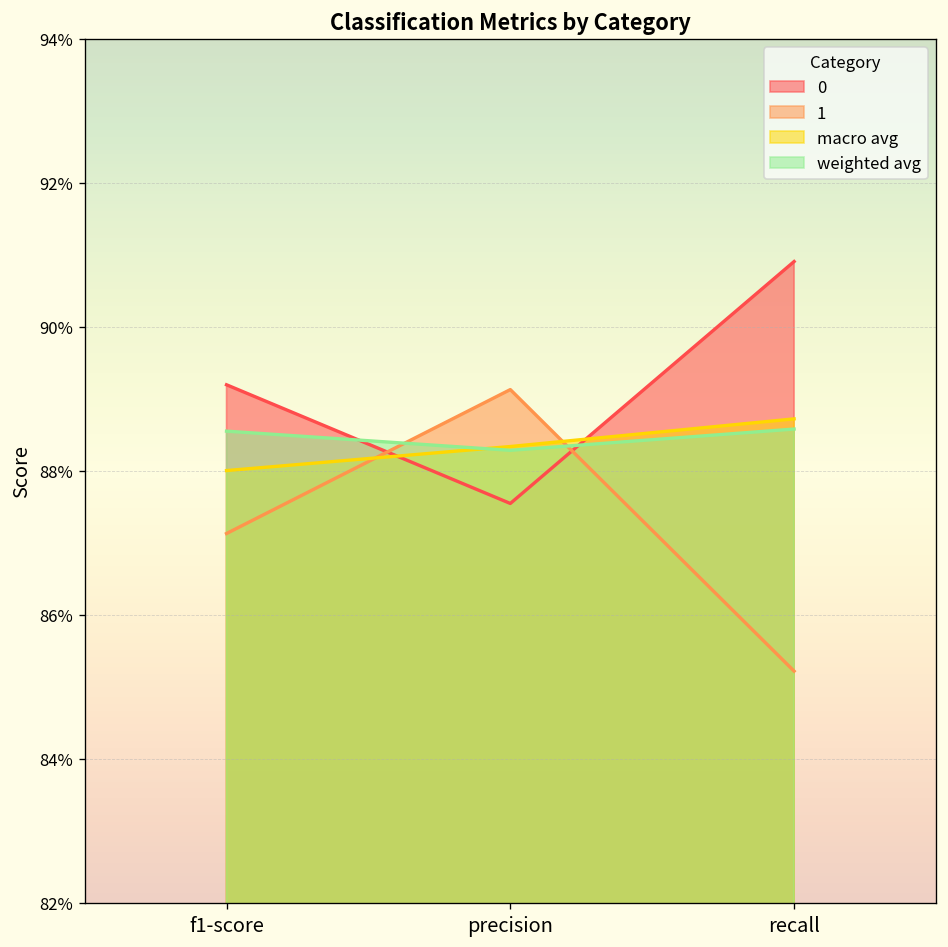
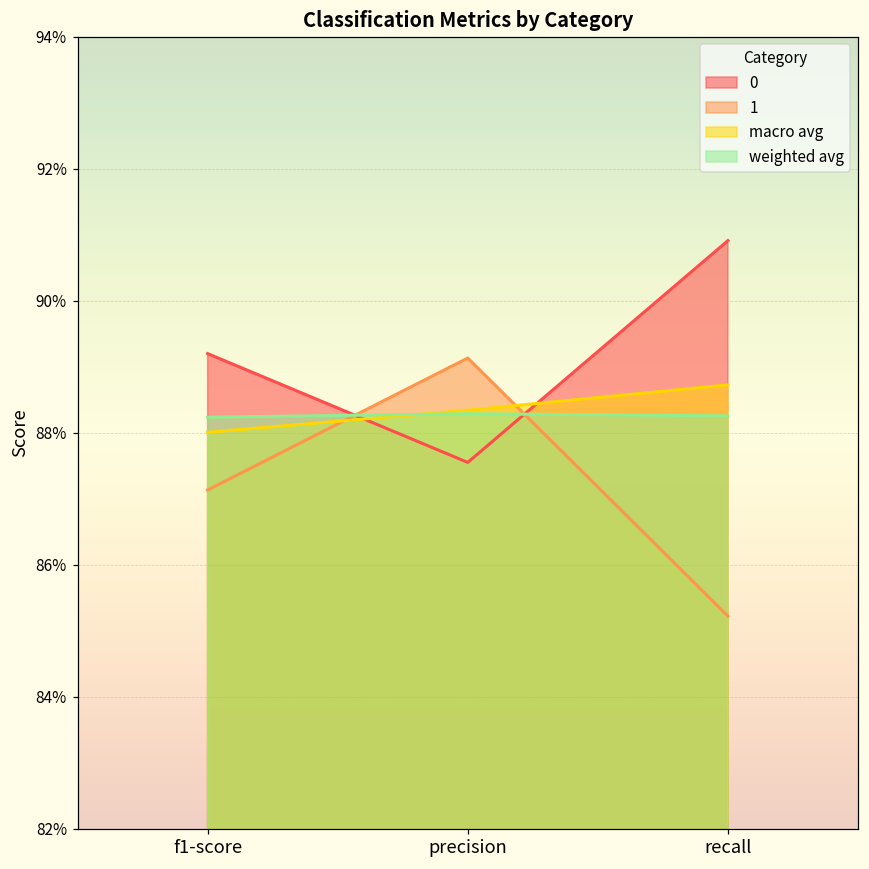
weighted avg, f1-score: 88.6% -> 88.2%
weighted avg, recall: 88.6% -> 88.3%
